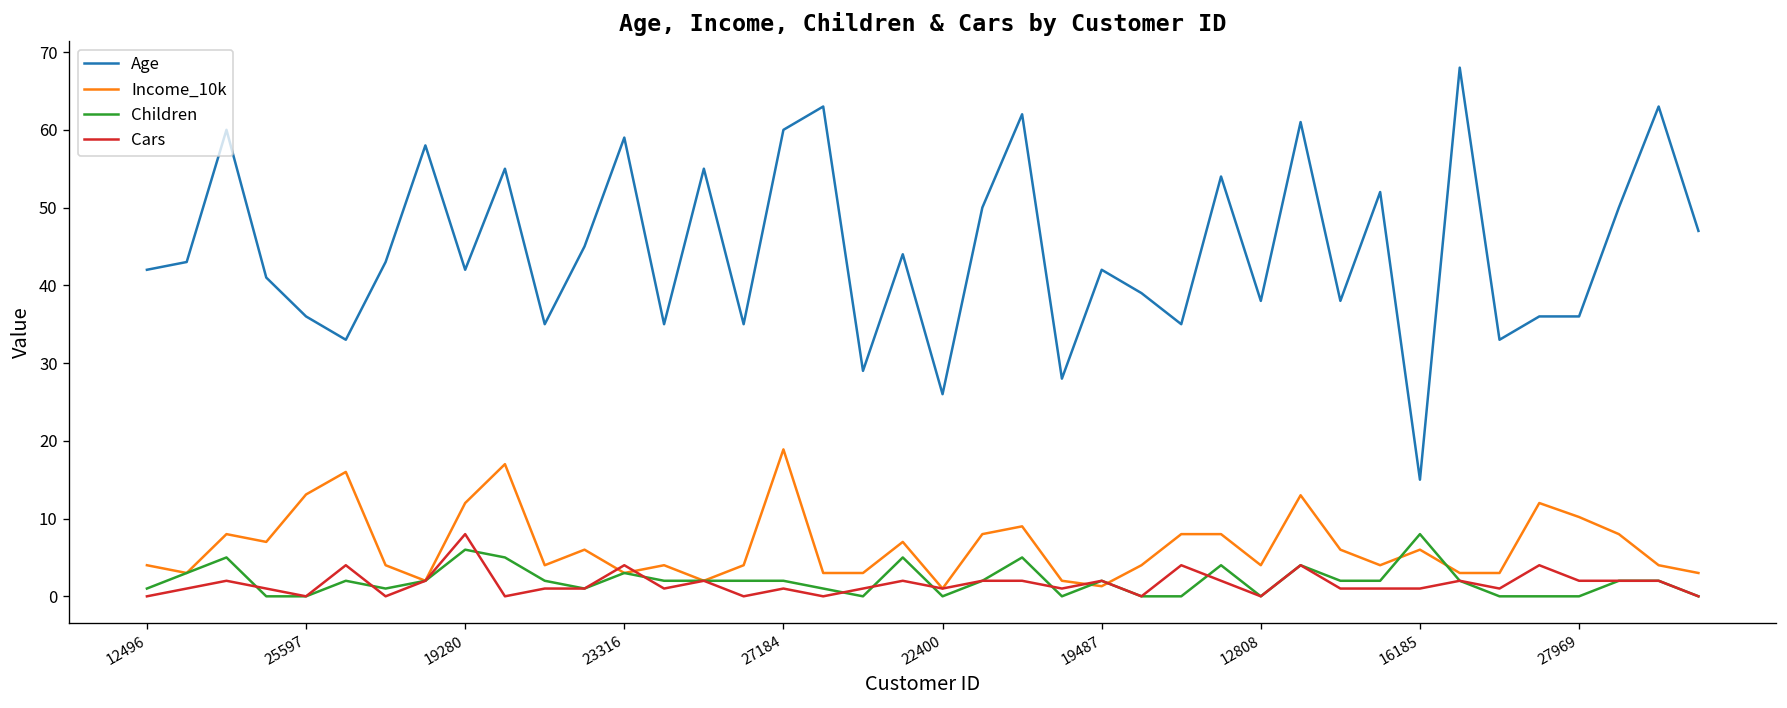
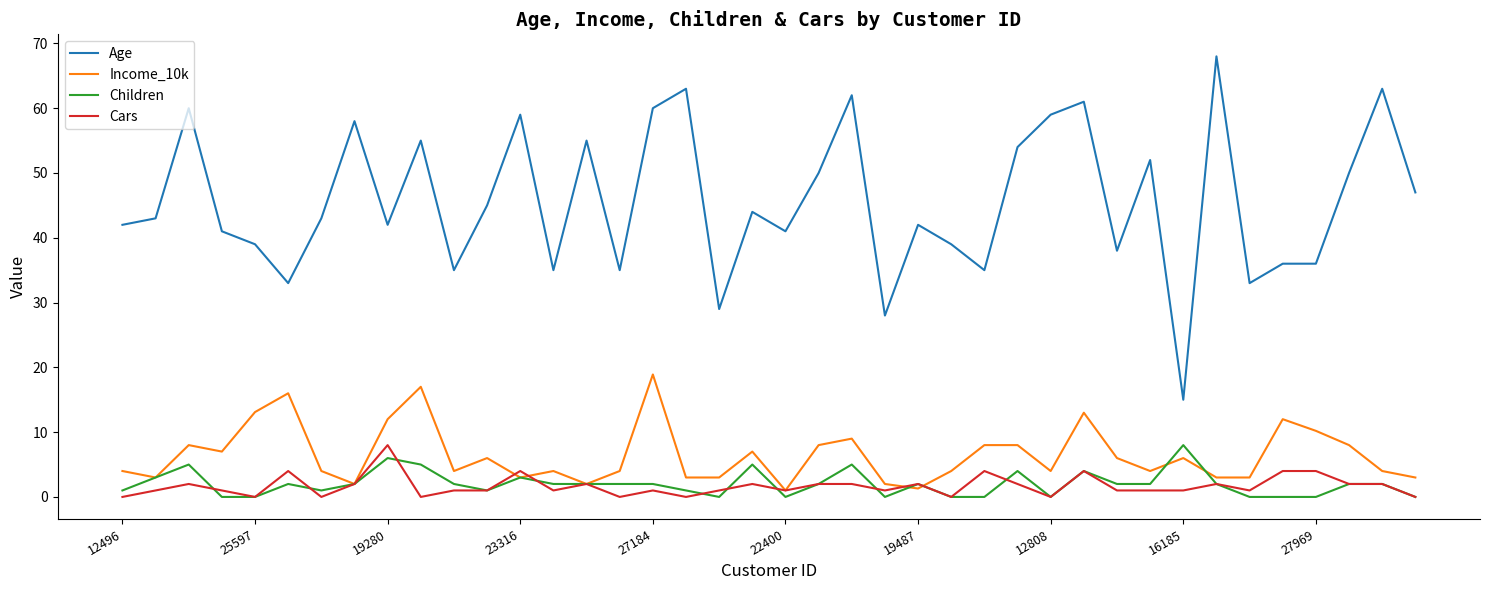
Age, 25597: 36 -> 39
Age, 22400: 26 -> 41
Age, 12808: 38 -> 59
Cars, 27969: 2 -> 4
